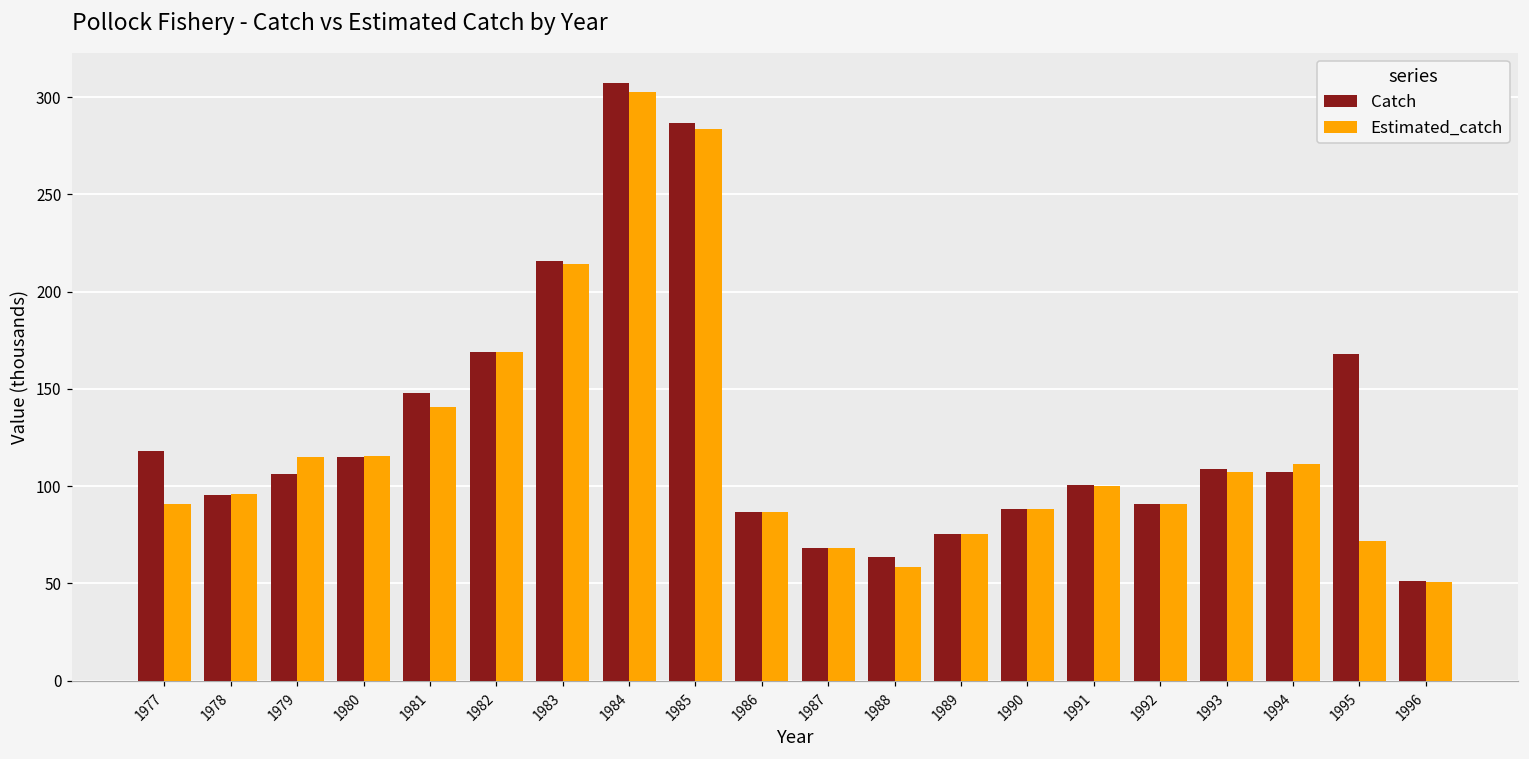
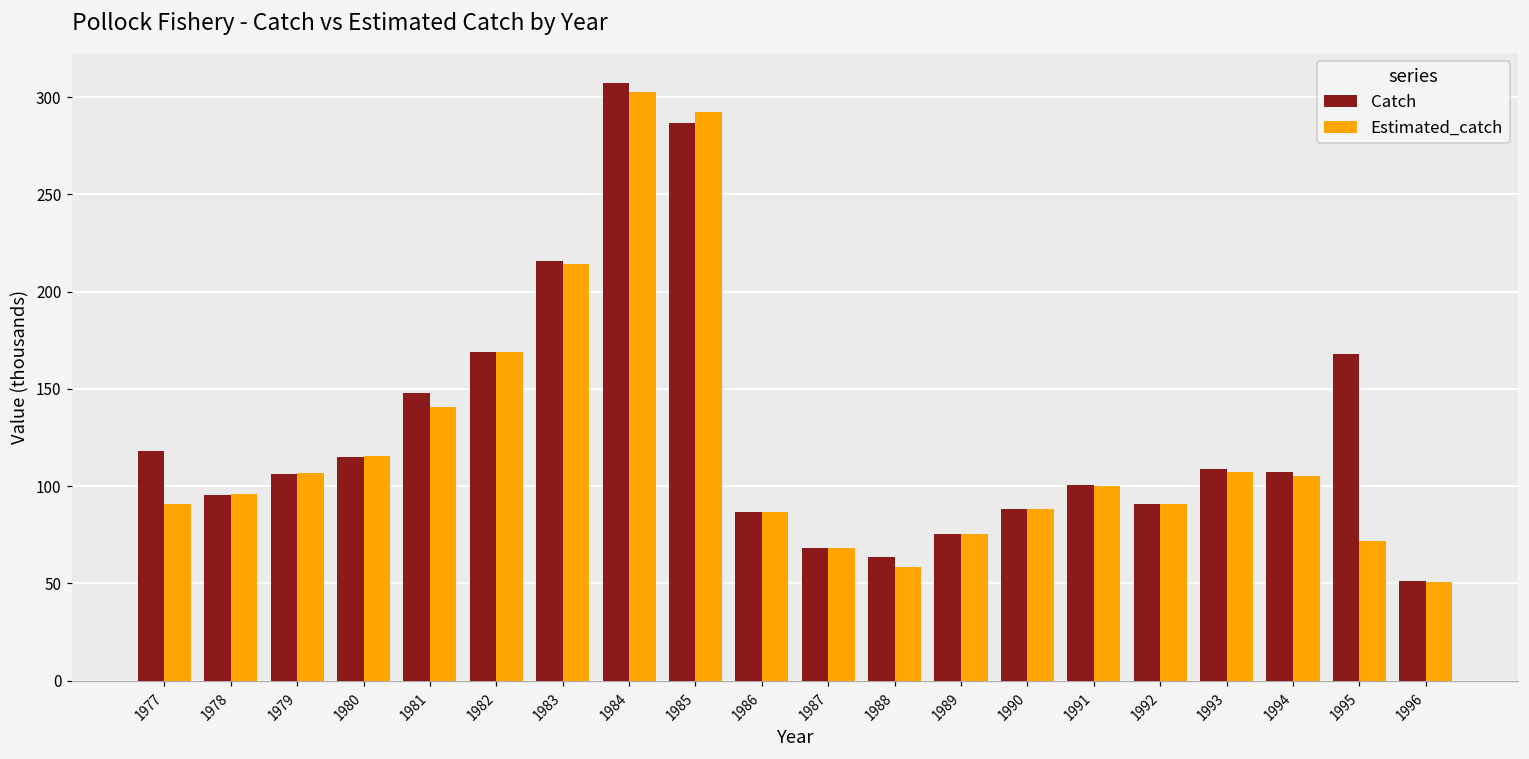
Estimated_catch, 1979: 115 -> 107
Estimated_catch, 1985: 284 -> 292
Estimated_catch, 1994: 111 -> 105
